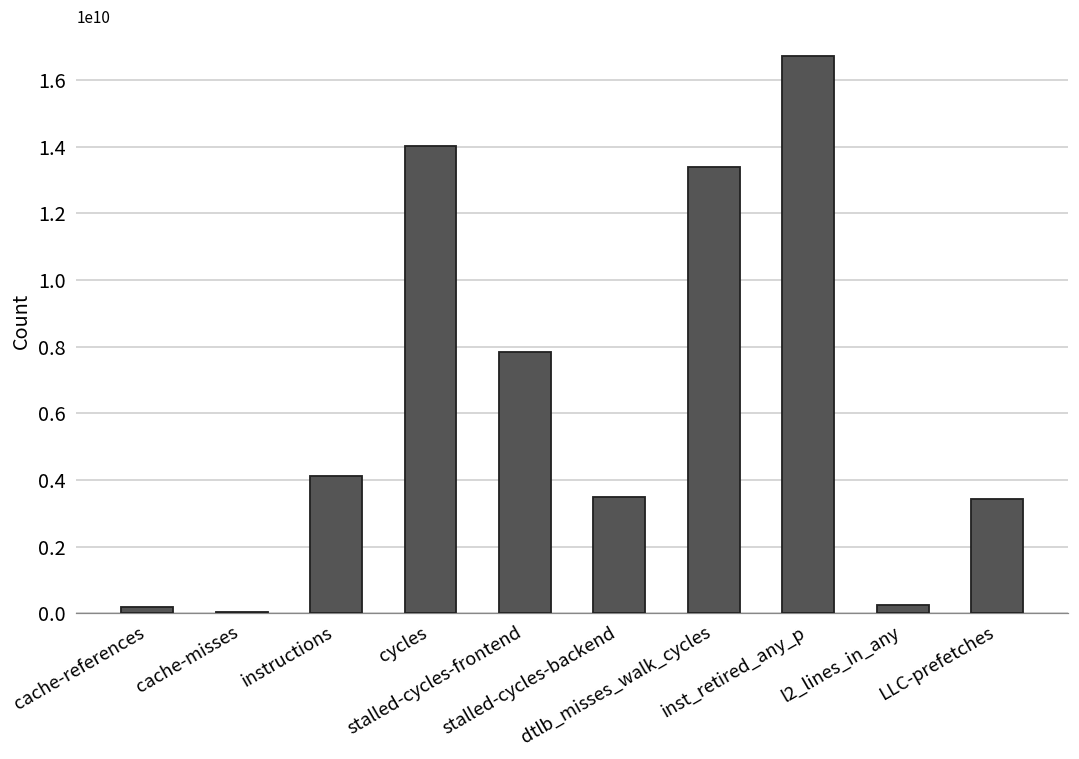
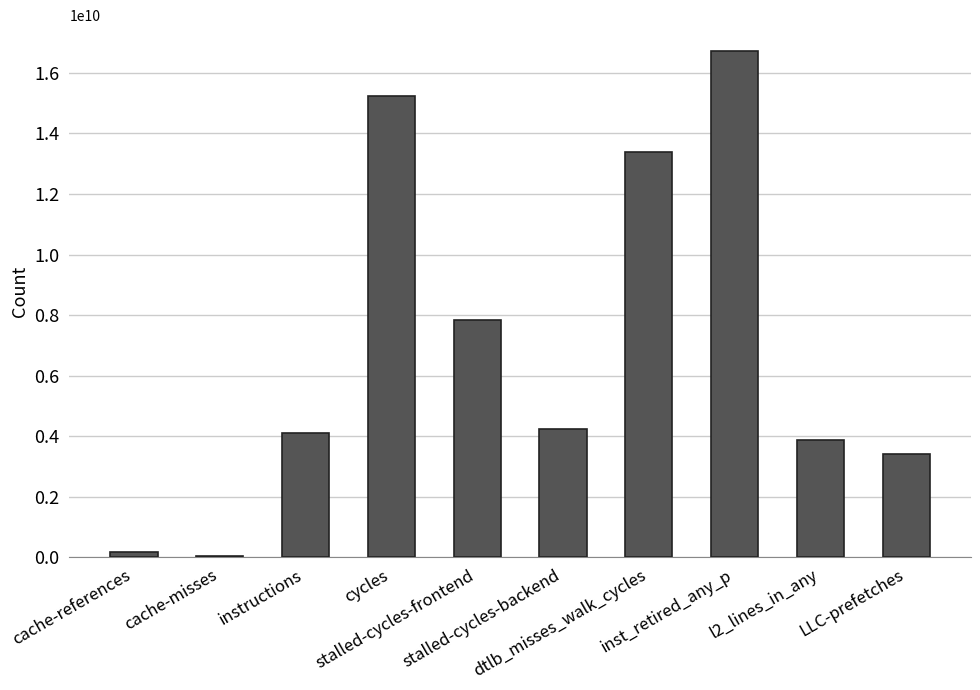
cycles: 14000000000 -> 15200000000
stalled-cycles-backend: 3500000000 -> 4200000000
l2_lines_in_any: 200000000 -> 3900000000
